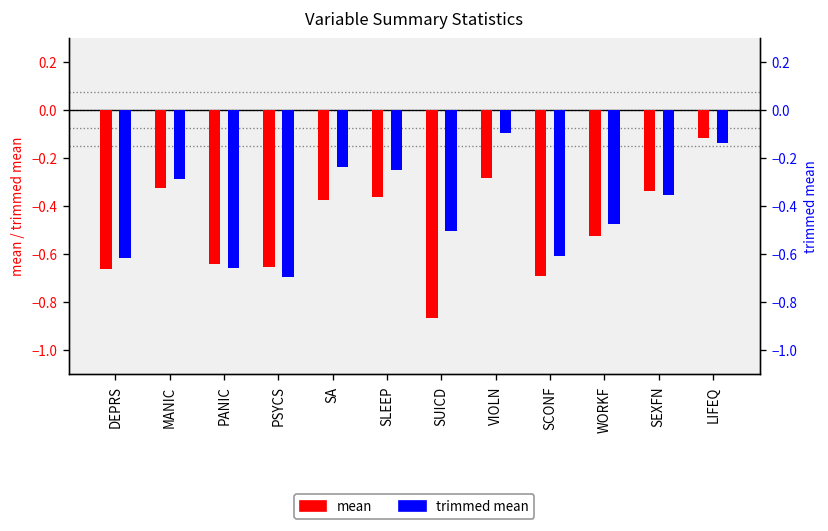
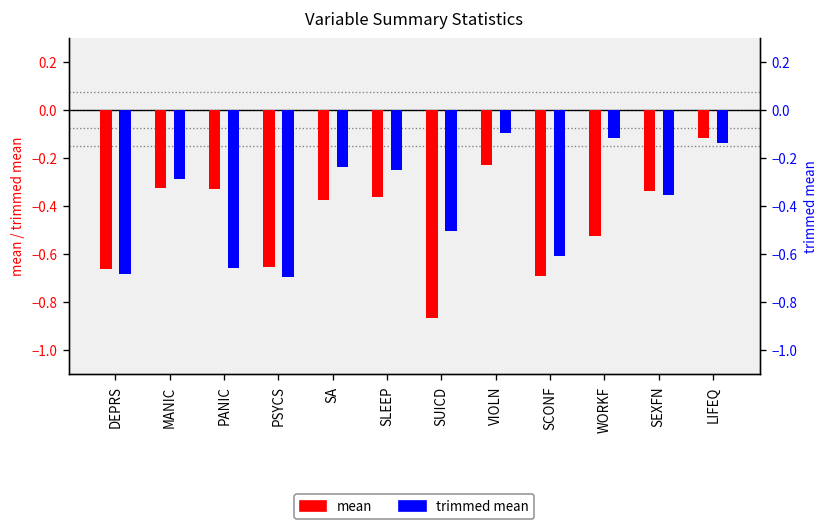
trimmed mean, DEPRS: -0.61 -> -0.68
mean, PANIC: -0.64 -> -0.33
mean, VIOLN: -0.28 -> -0.23
trimmed mean, WORKF: -0.48 -> -0.12
